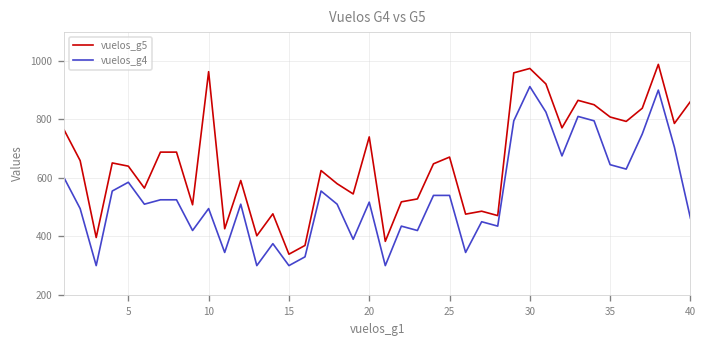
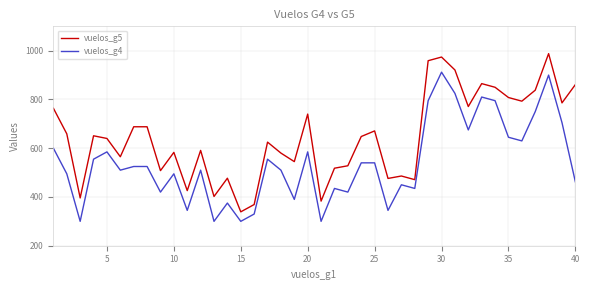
vuelos_g5, 10: 960 -> 580
vuelos_g4, 20: 520 -> 590
